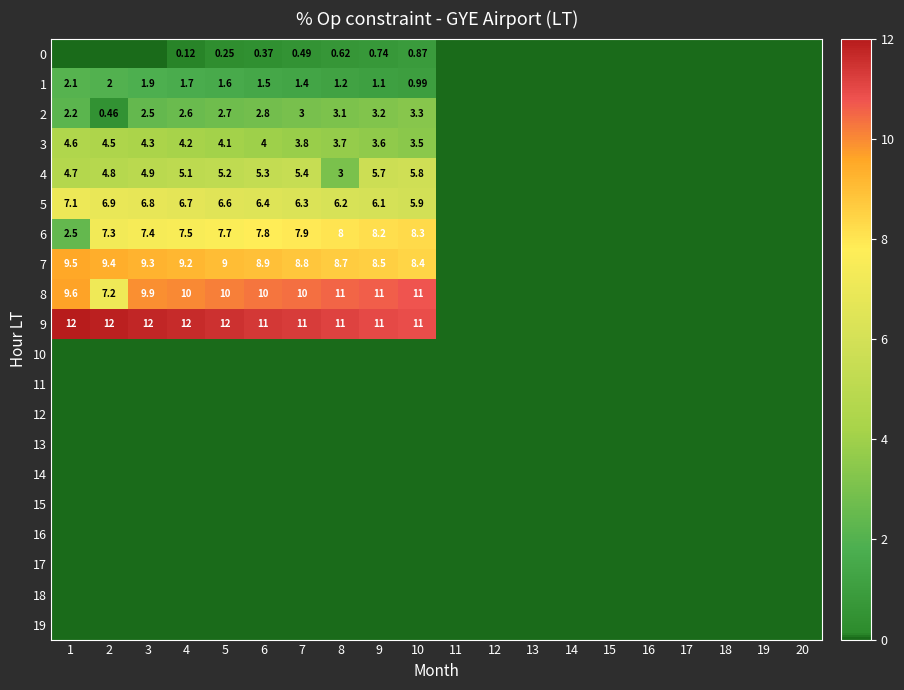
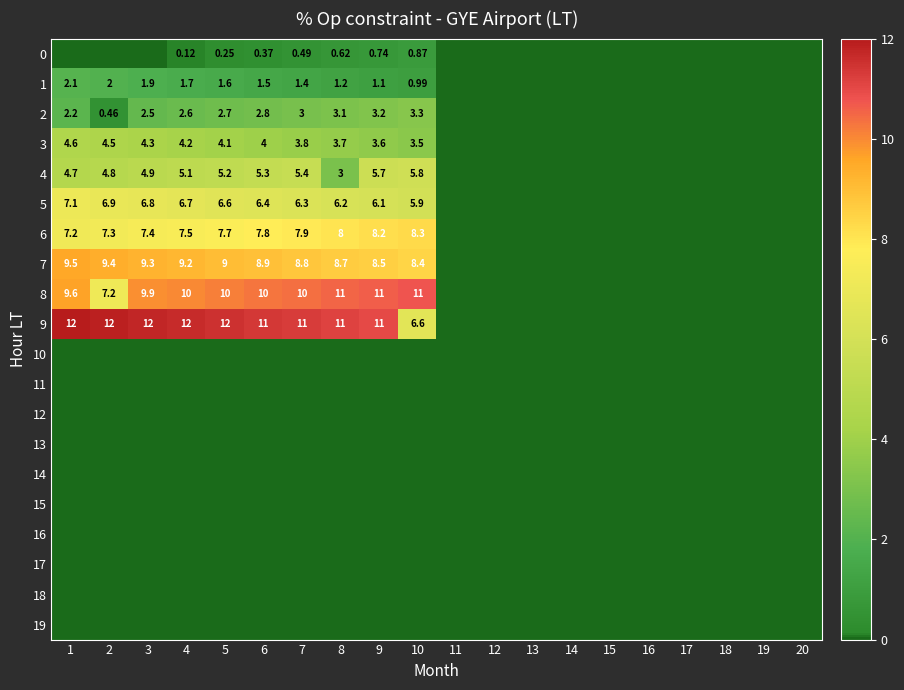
6, 1: 2.5 -> 7.2
9, 10: 11 -> 6.6
